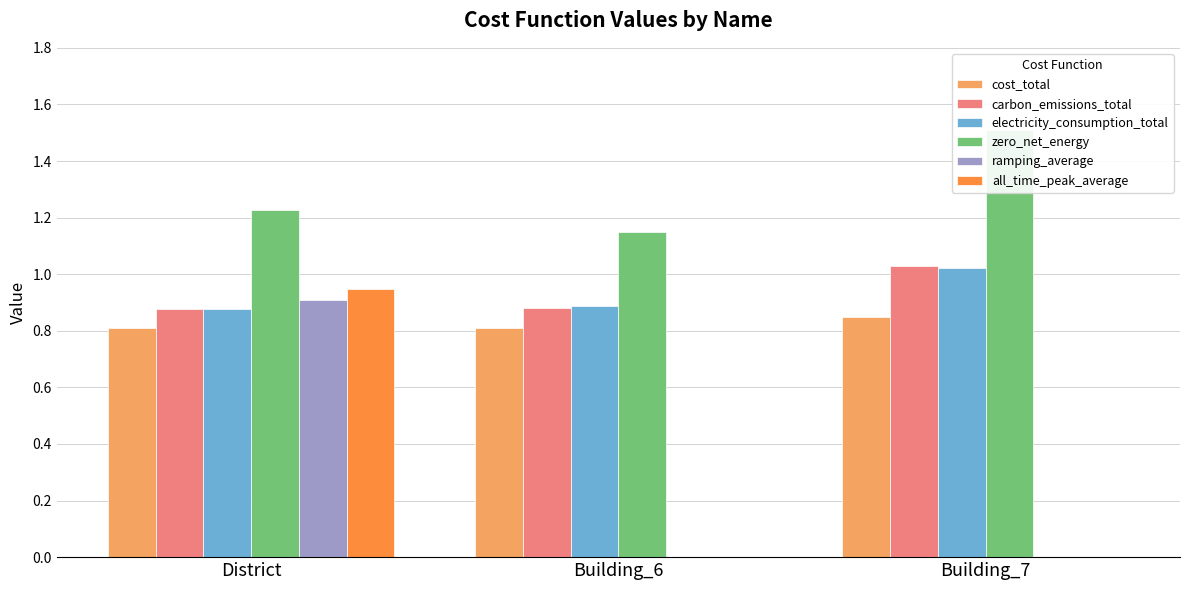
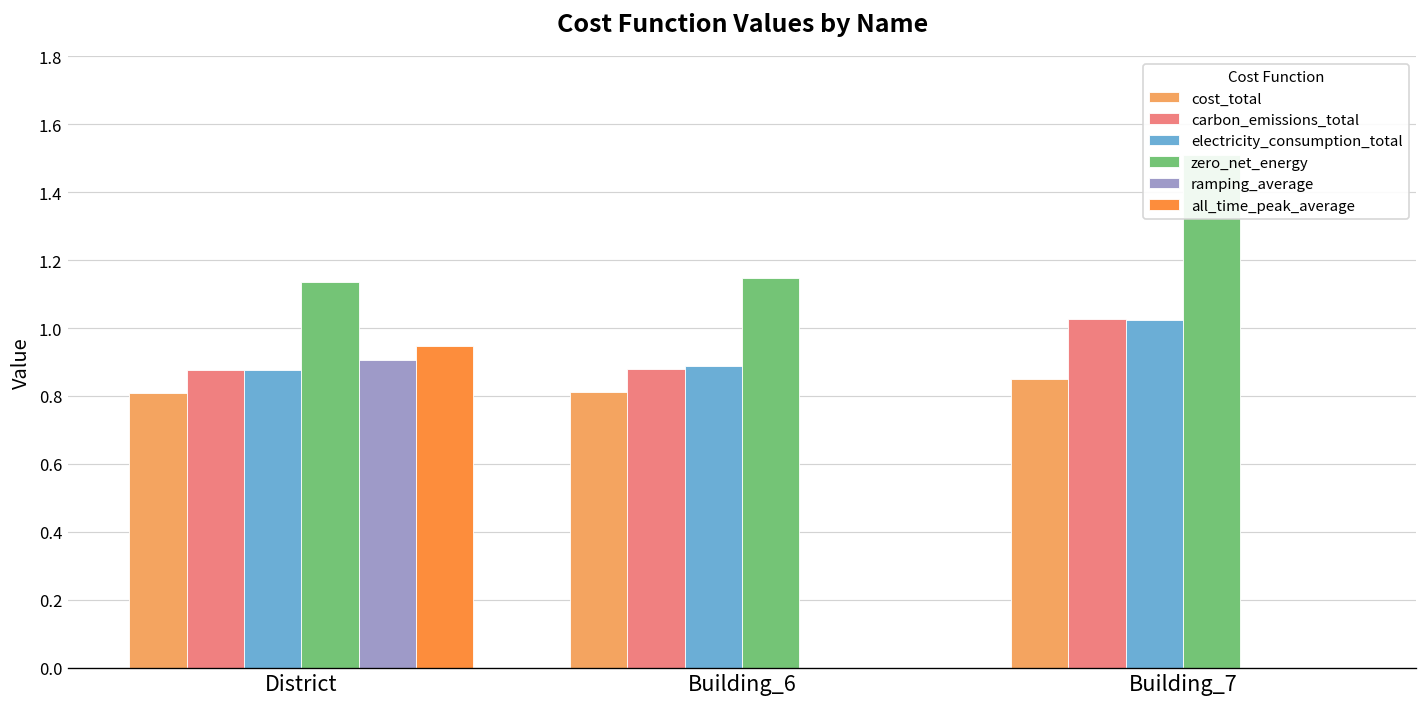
zero_net_energy, District: 1.23 -> 1.14
